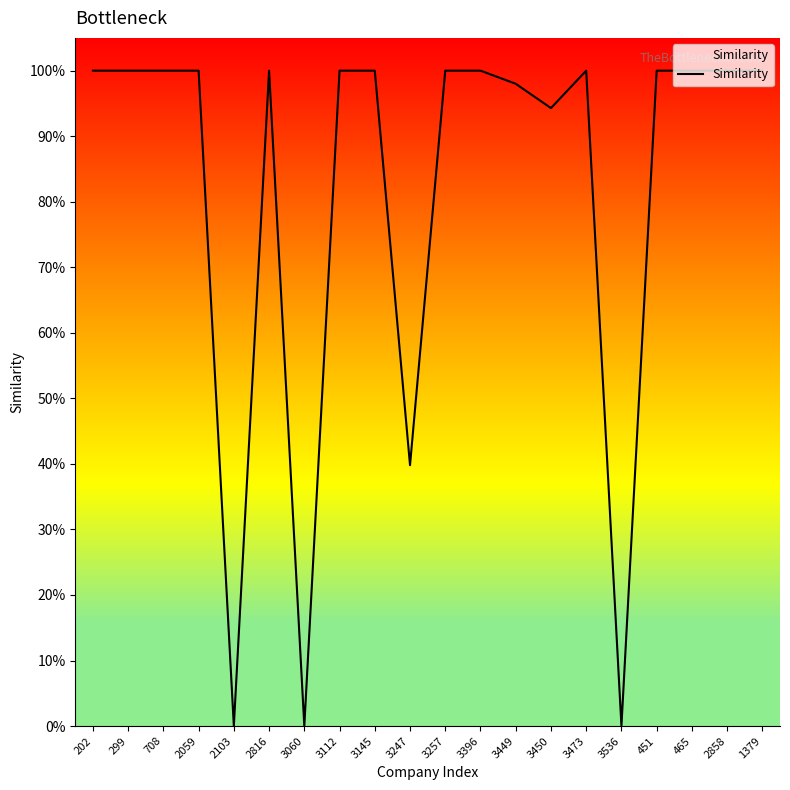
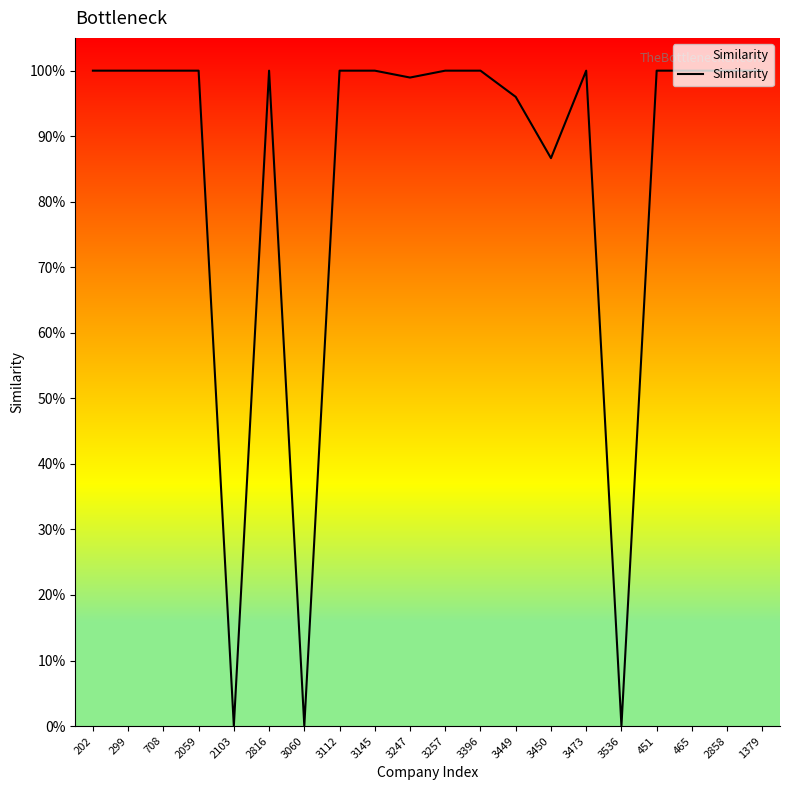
3247: 40% -> 99%
3449: 98% -> 96%
3450: 94% -> 87%
